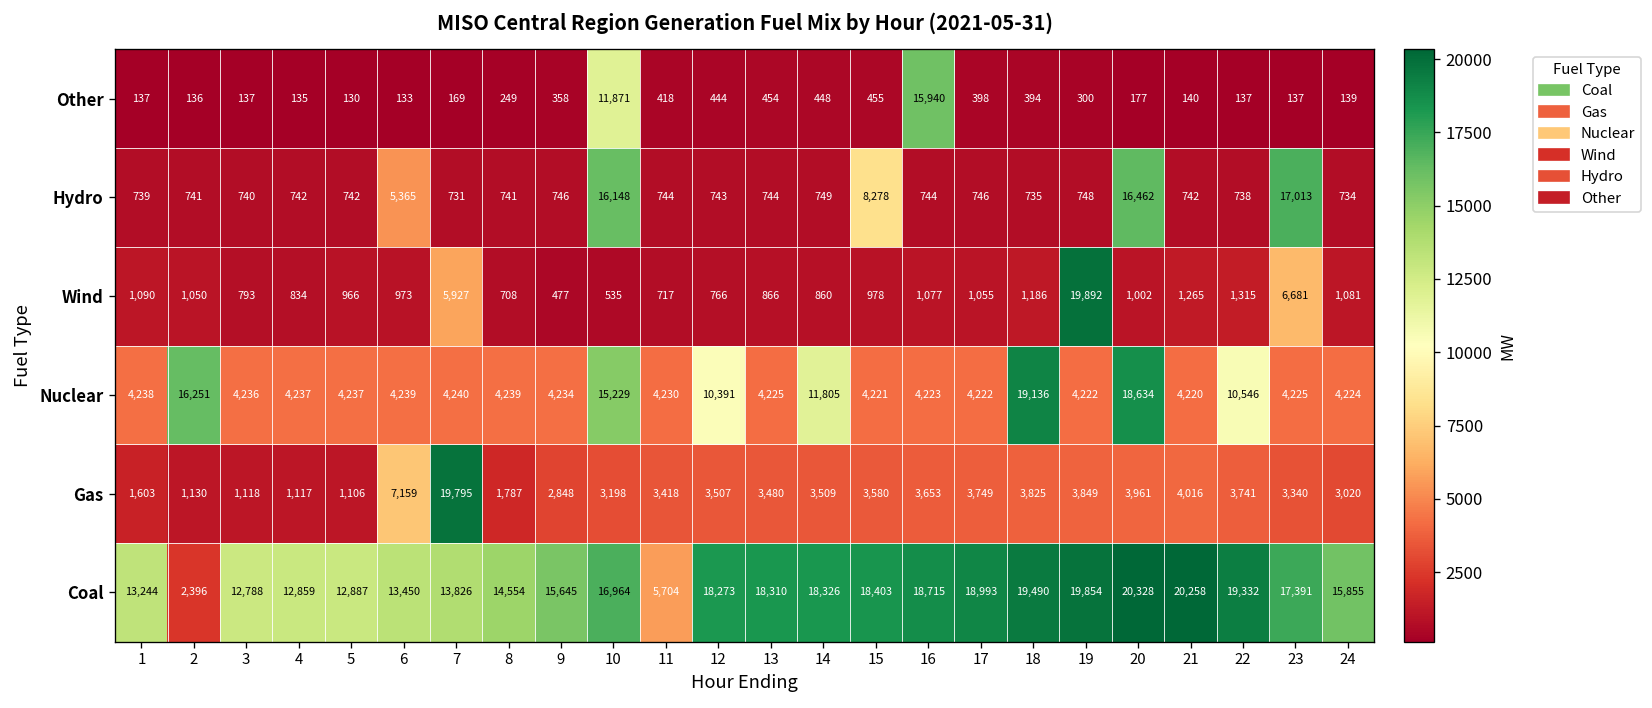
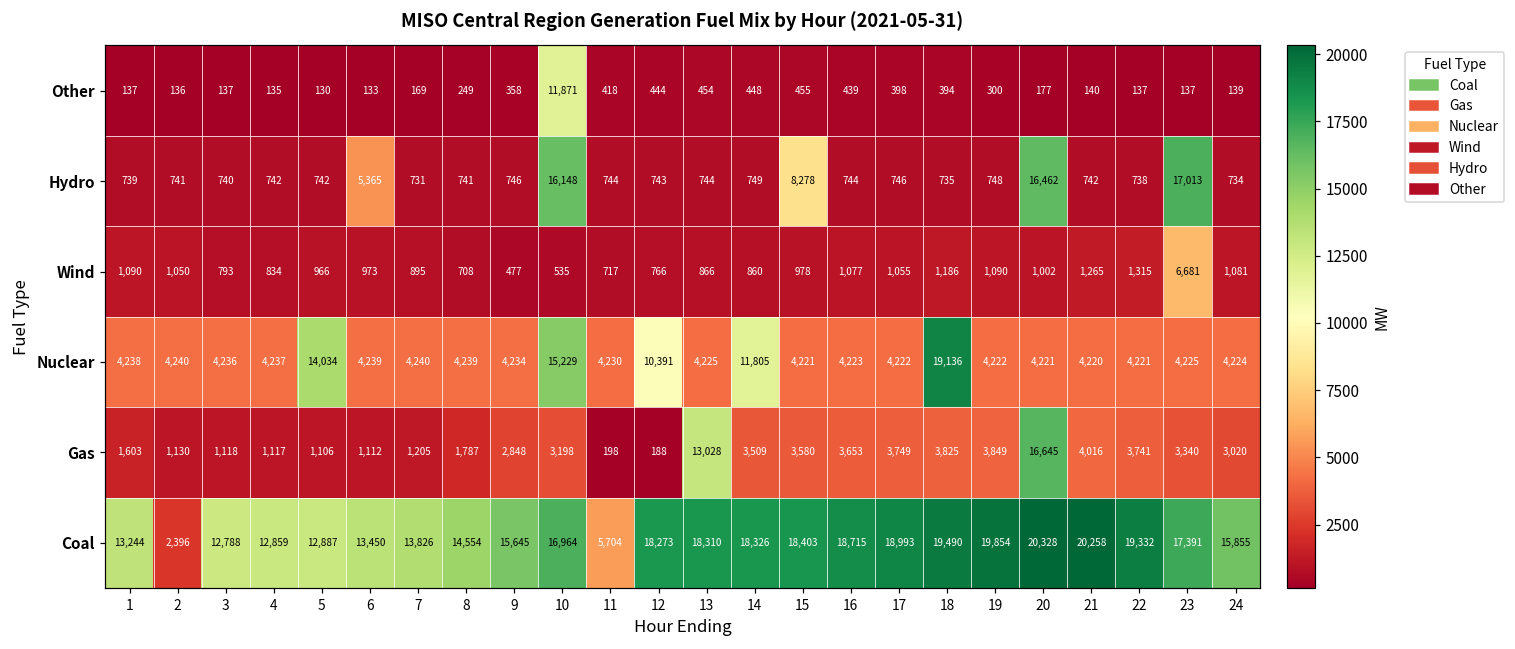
Other, 16: 15,940 -> 439
Wind, 7: 5,927 -> 895
Wind, 19: 19,892 -> 1,090
Nuclear, 2: 16,251 -> 4,240
Nuclear, 5: 4,237 -> 14,034
Nuclear, 20: 18,634 -> 4,221
Nuclear, 22: 10,546 -> 4,221
Gas, 6: 7,159 -> 1,112
Gas, 7: 19,795 -> 1,205
Gas, 11: 3,418 -> 198
Gas, 12: 3,507 -> 188
Gas, 13: 3,480 -> 13,028
Gas, 20: 3,961 -> 16,645
